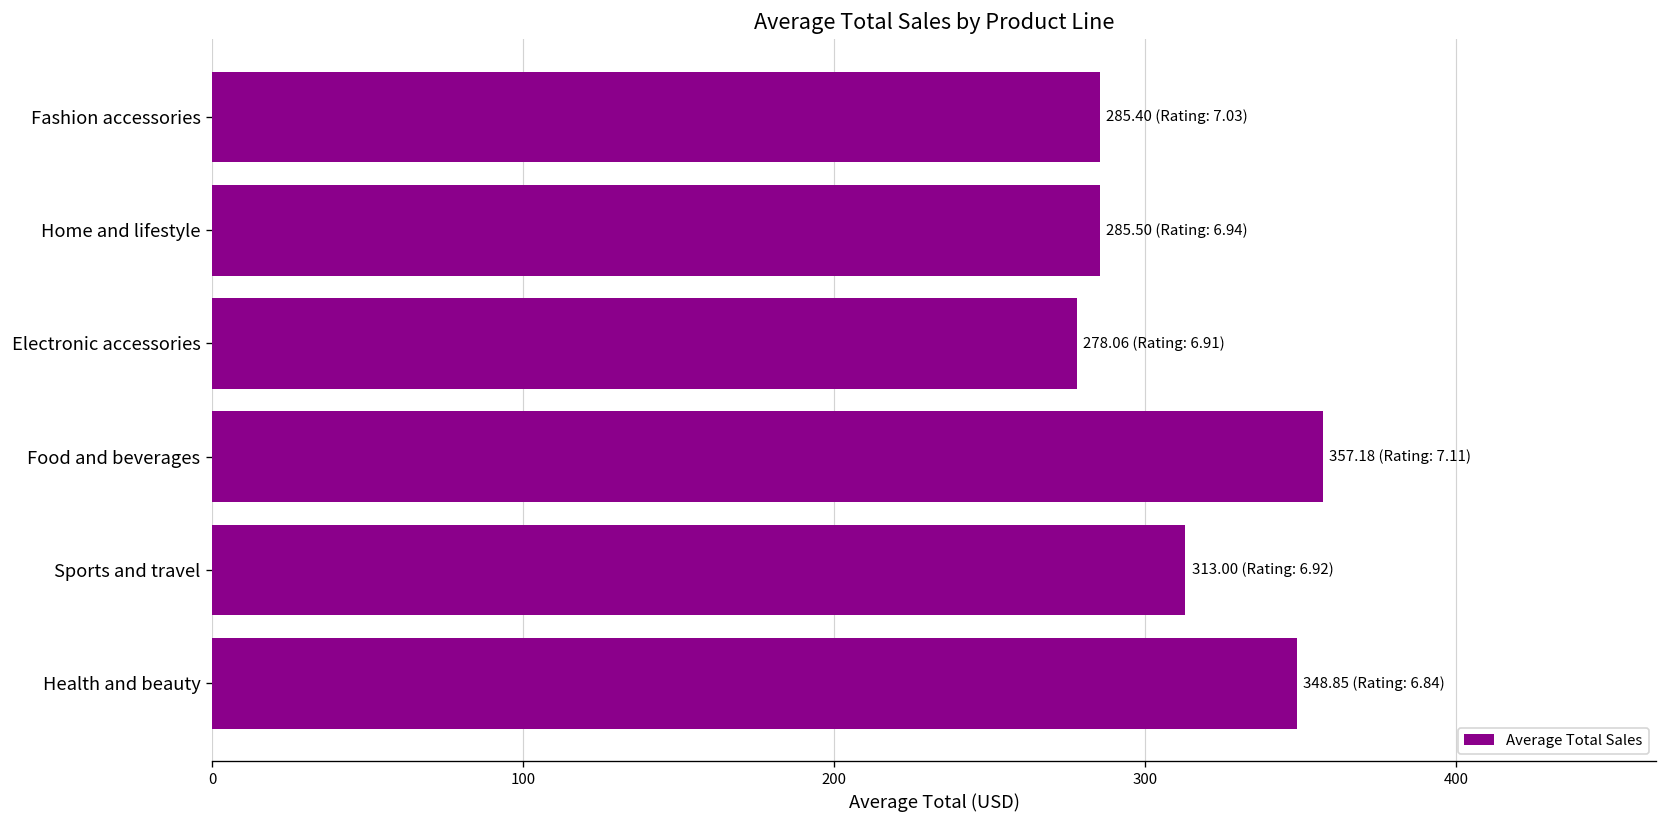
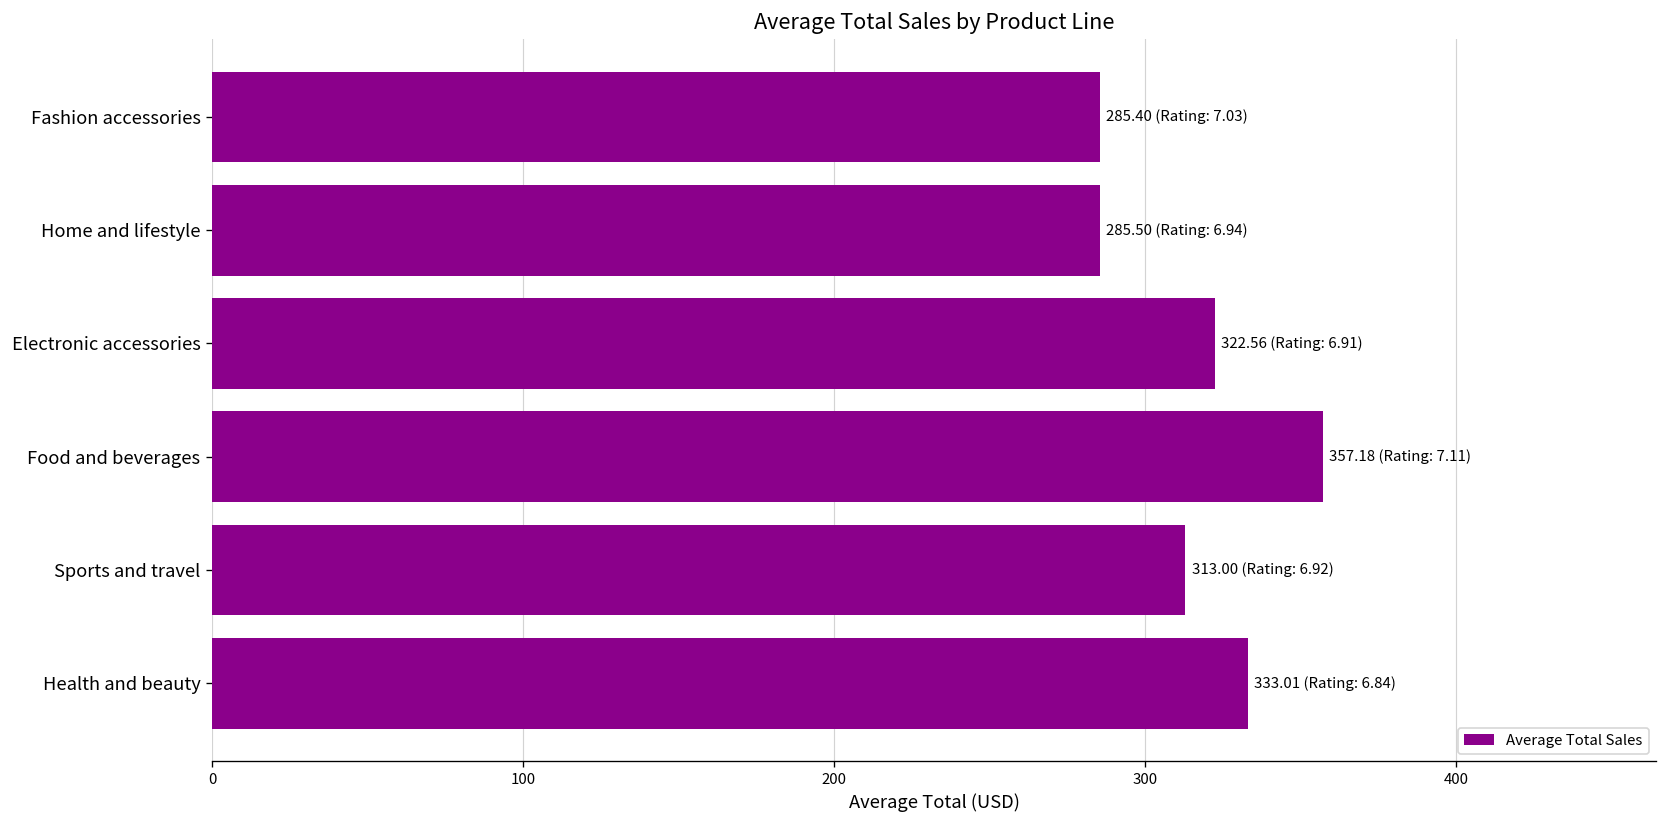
Electronic accessories: 278.06 -> 322.56
Health and beauty: 348.85 -> 333.01
